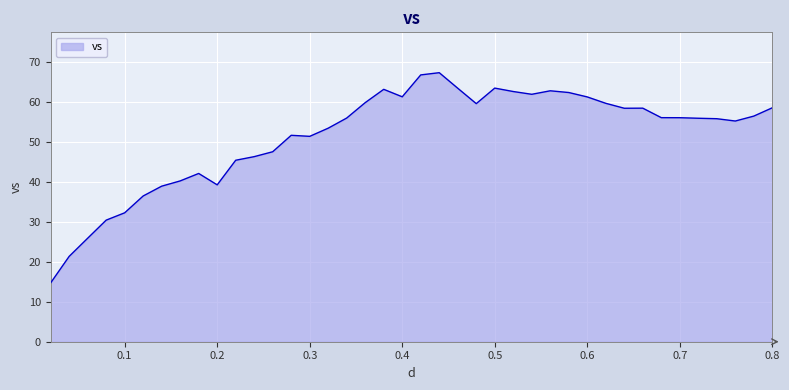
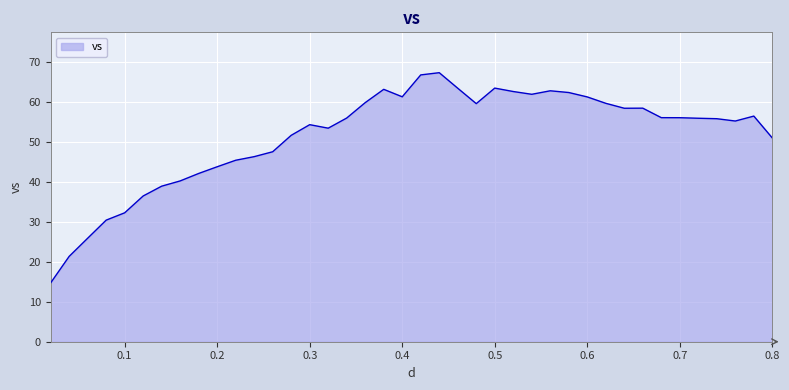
0.2: 39 -> 44
0.3: 51 -> 54
0.8: 59 -> 51
